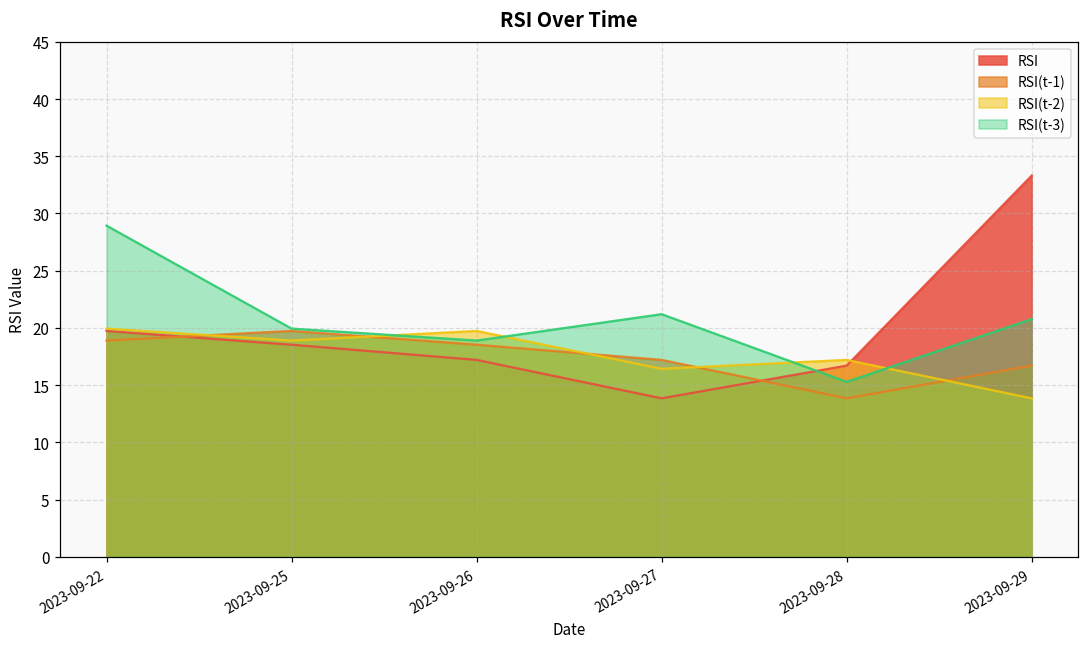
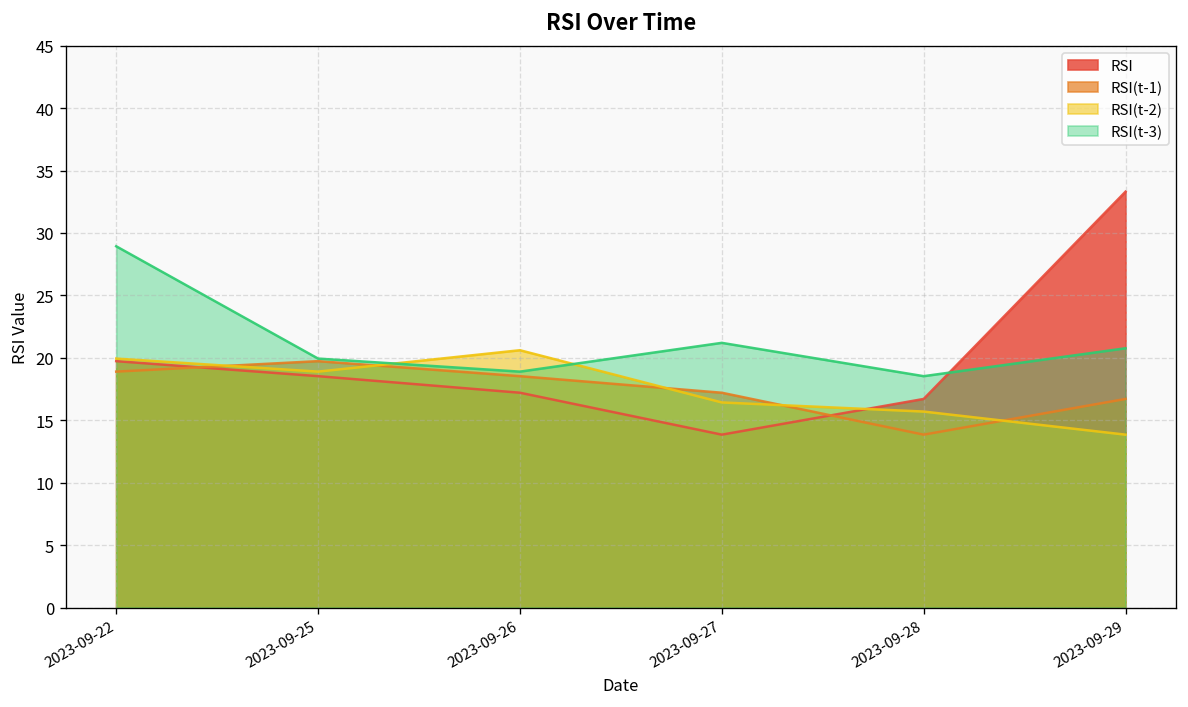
RSI(t-2), 2023-09-26: 19.7 -> 20.6
RSI(t-2), 2023-09-28: 17.2 -> 15.7
RSI(t-3), 2023-09-28: 15.3 -> 18.5
